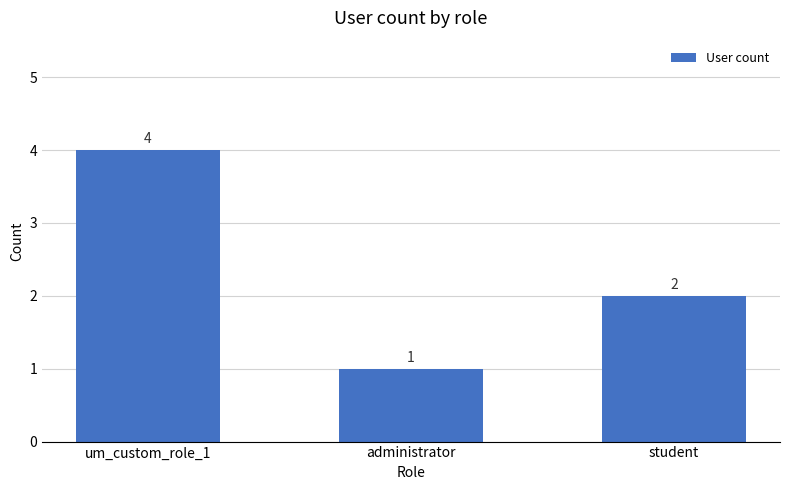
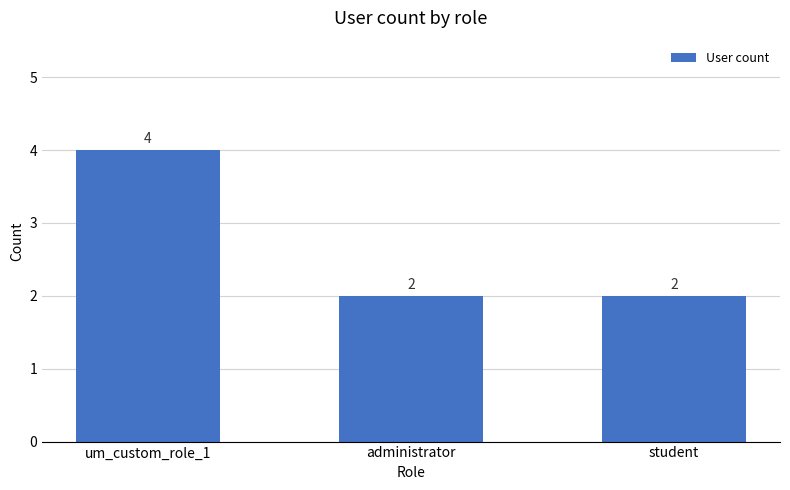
administrator: 1 -> 2
